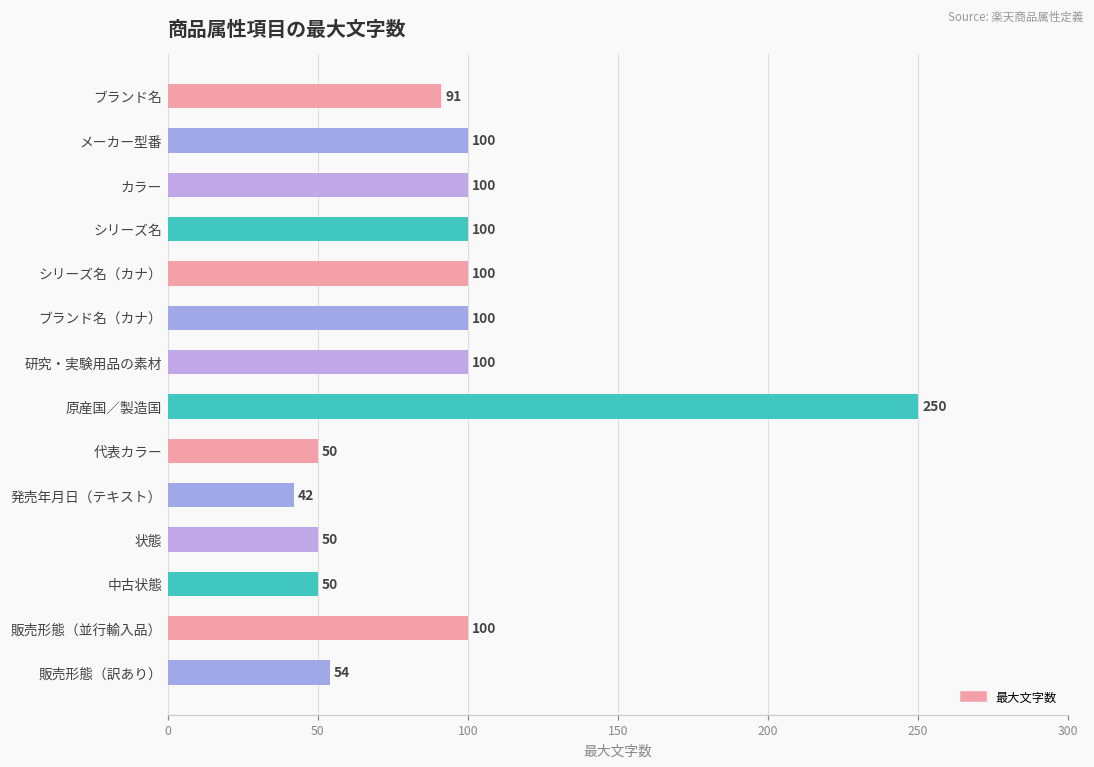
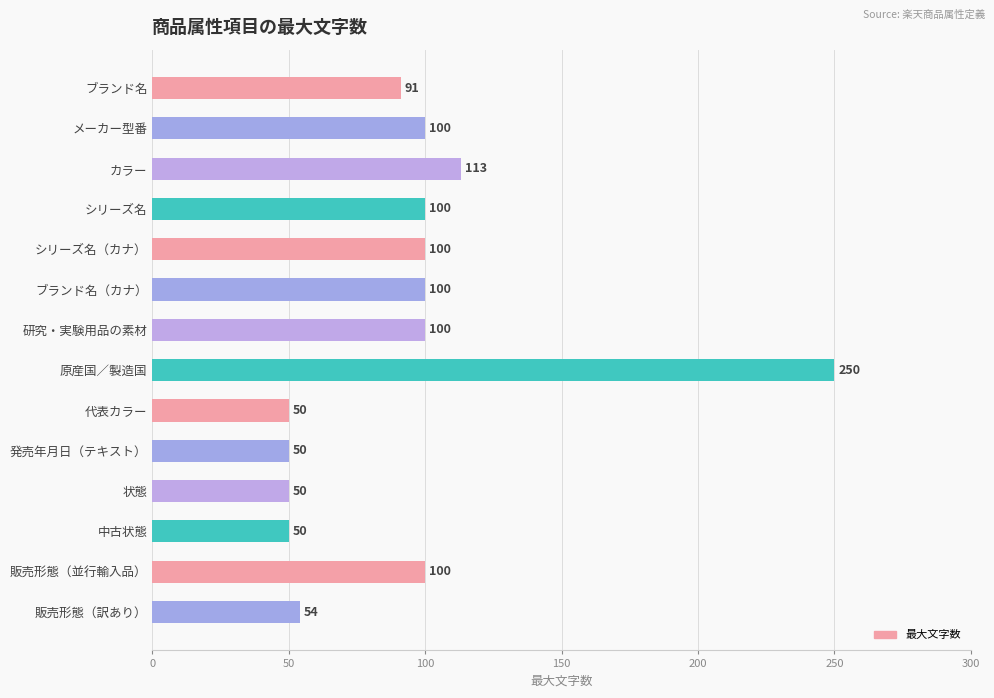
カラー: 100 -> 113
発売年月日（テキスト）: 42 -> 50
